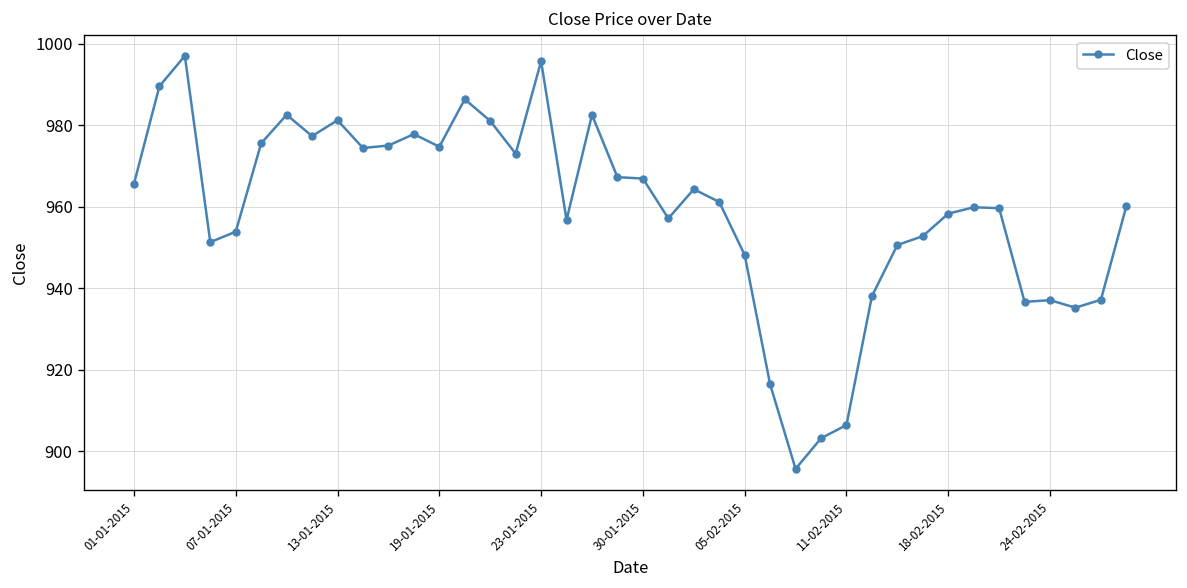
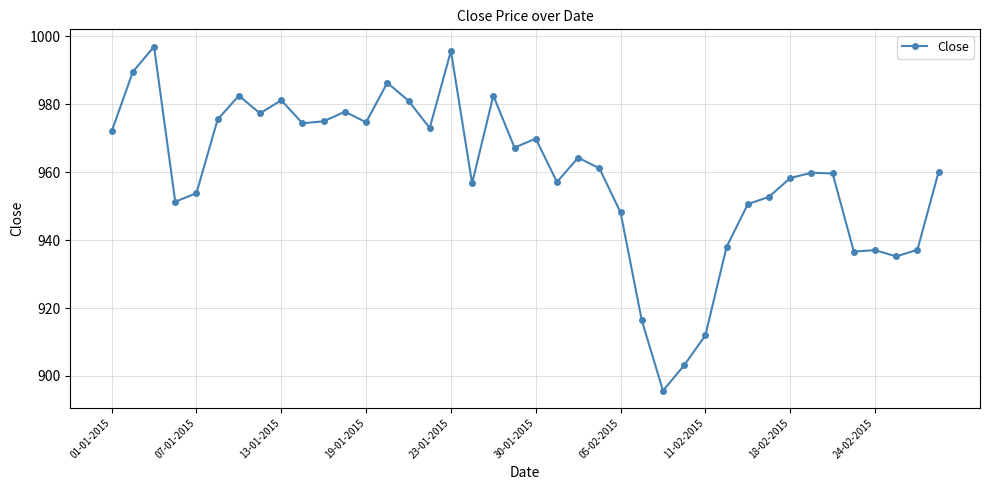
01-01-2015: 966 -> 972
30-01-2015: 967 -> 970
11-02-2015: 906 -> 912
